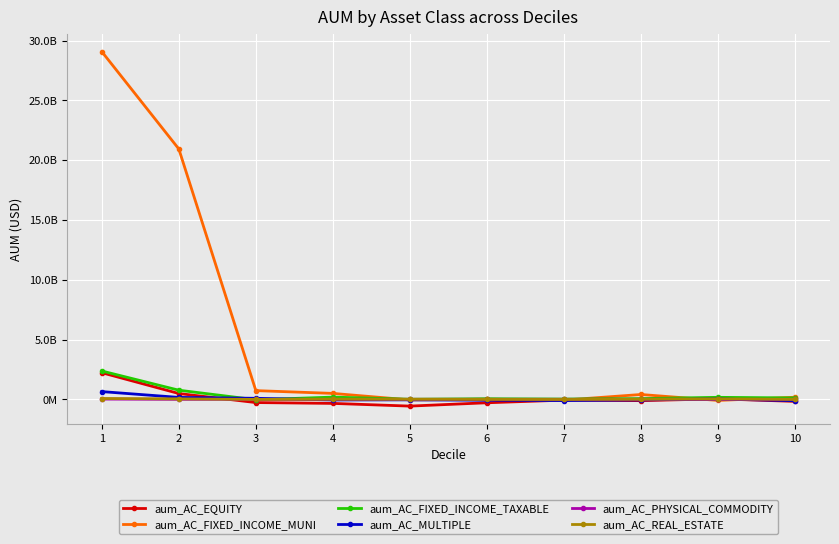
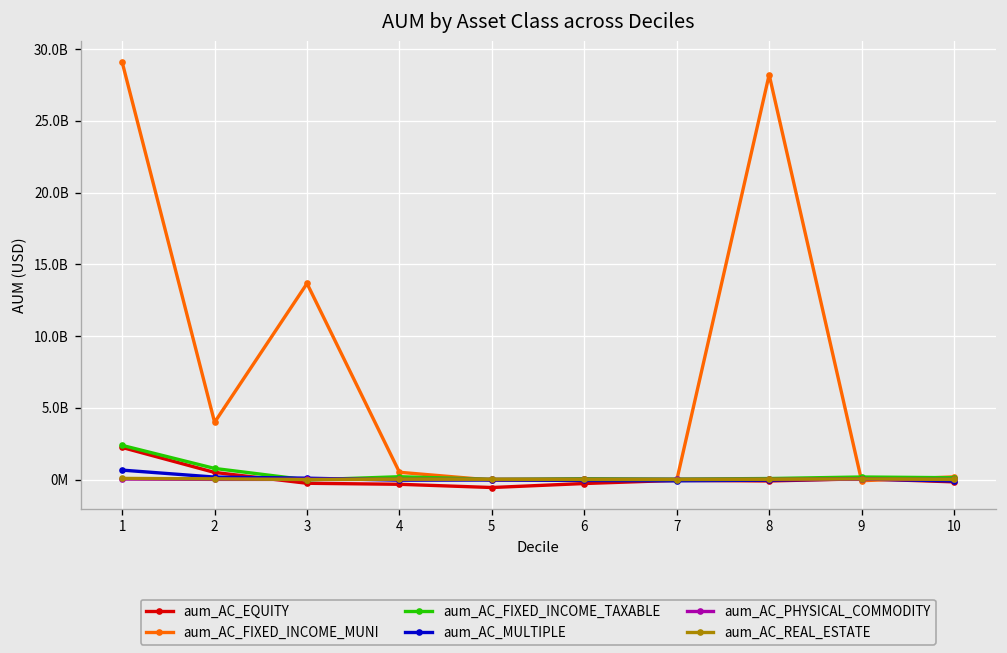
aum_AC_FIXED_INCOME_MUNI, 2: 20900000000 -> 4000000000
aum_AC_FIXED_INCOME_MUNI, 3: 700000000 -> 13700000000
aum_AC_FIXED_INCOME_MUNI, 8: 400000000 -> 28200000000
